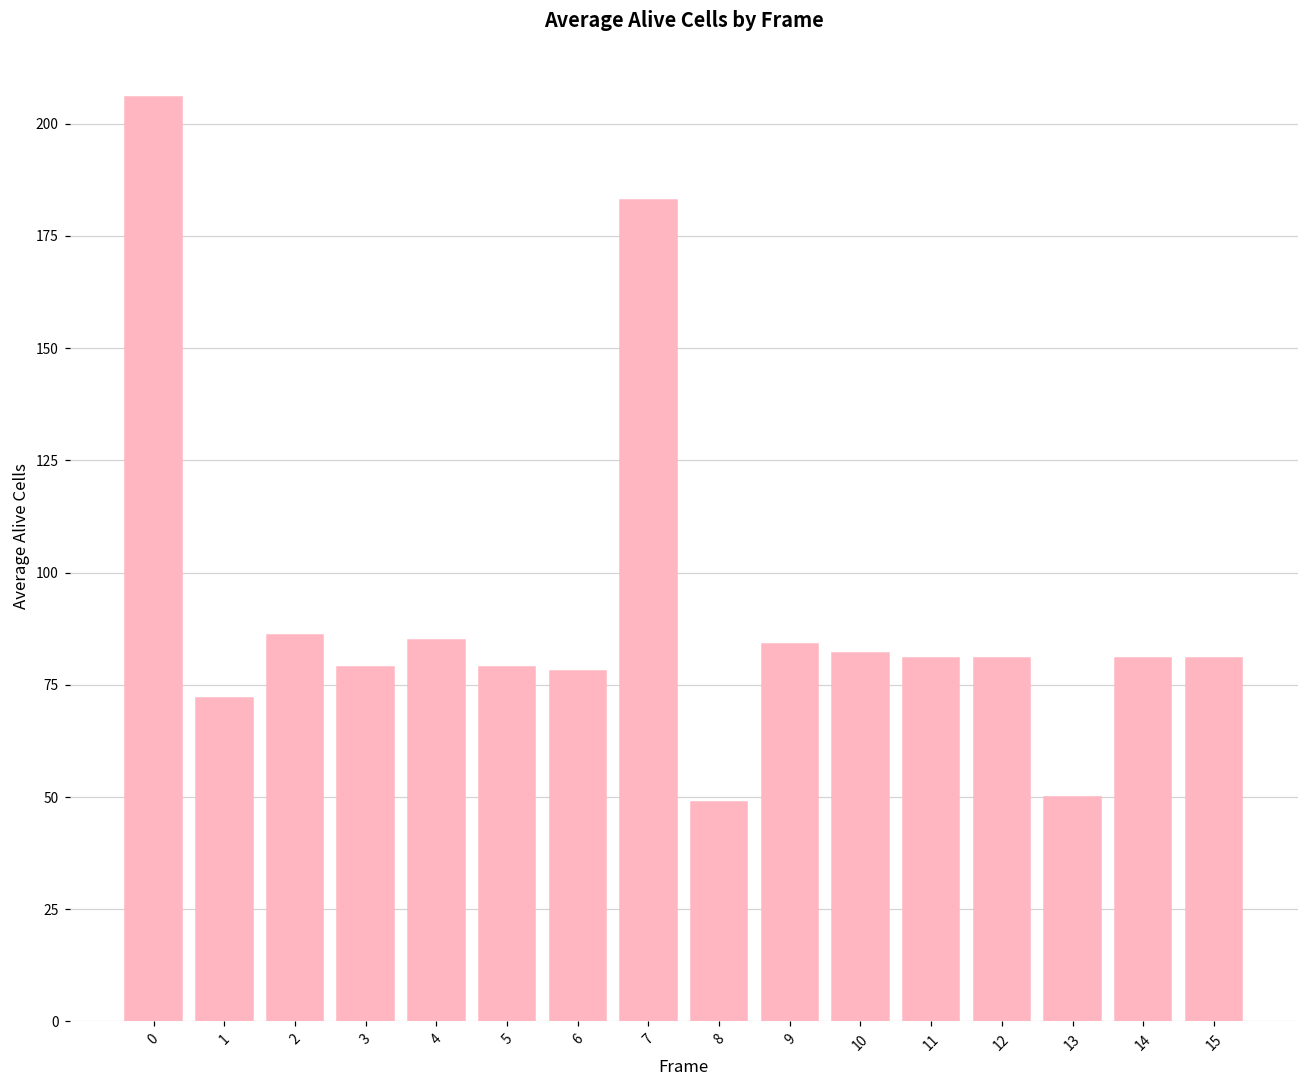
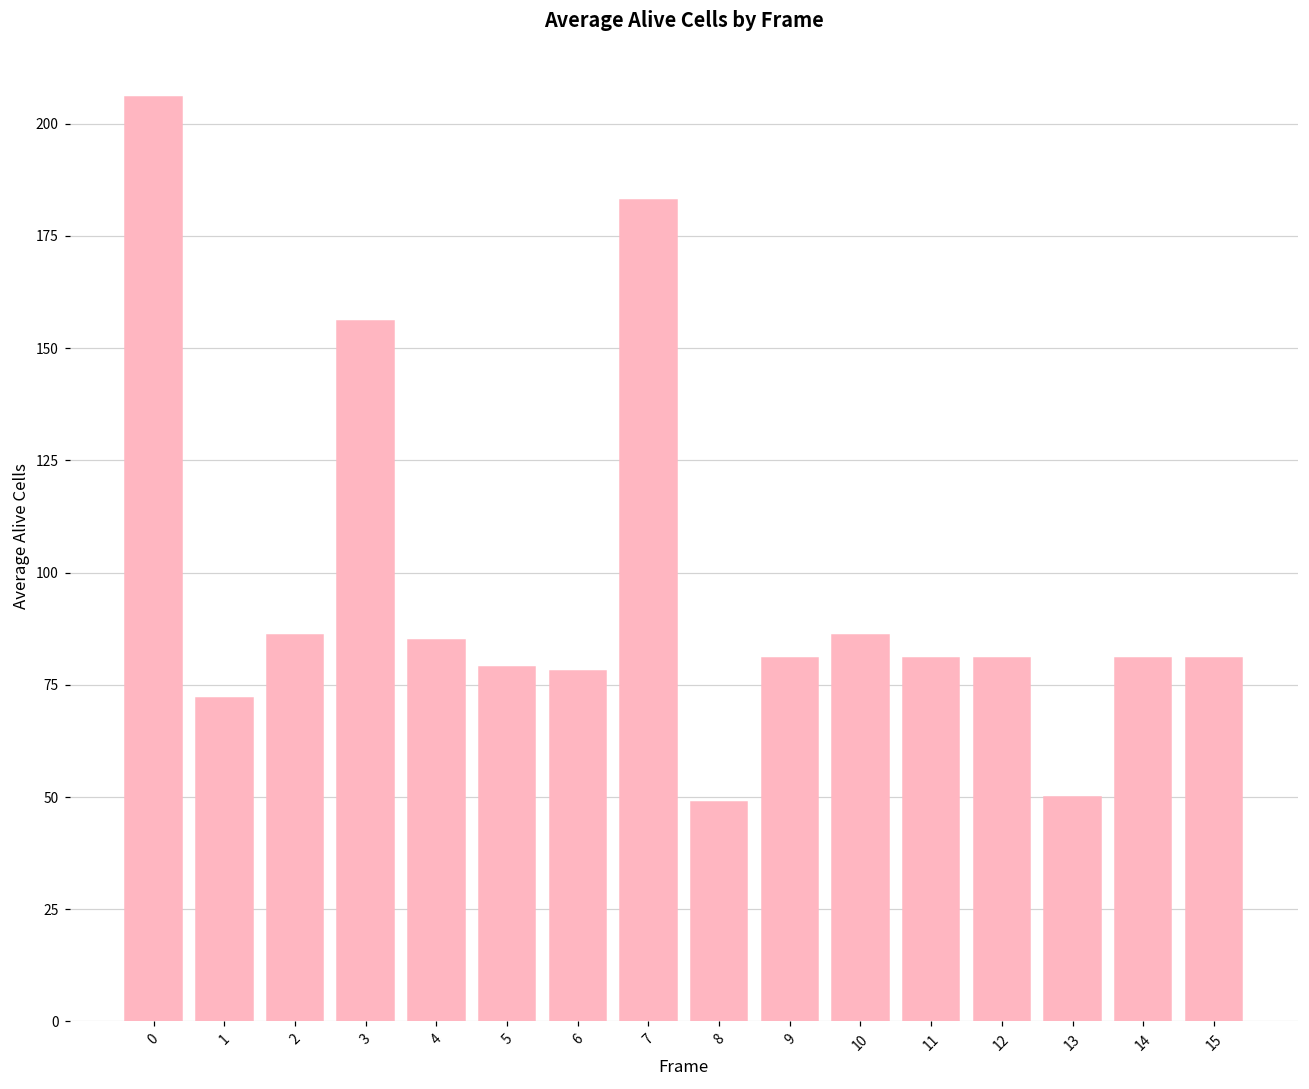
3: 79 -> 156
9: 84 -> 81
10: 82 -> 86
